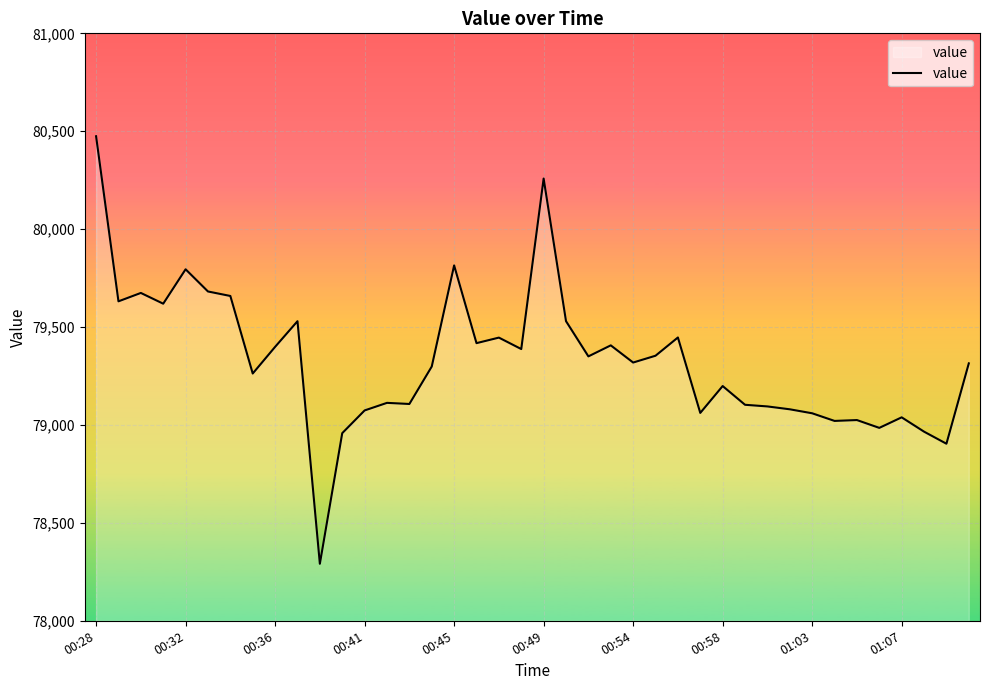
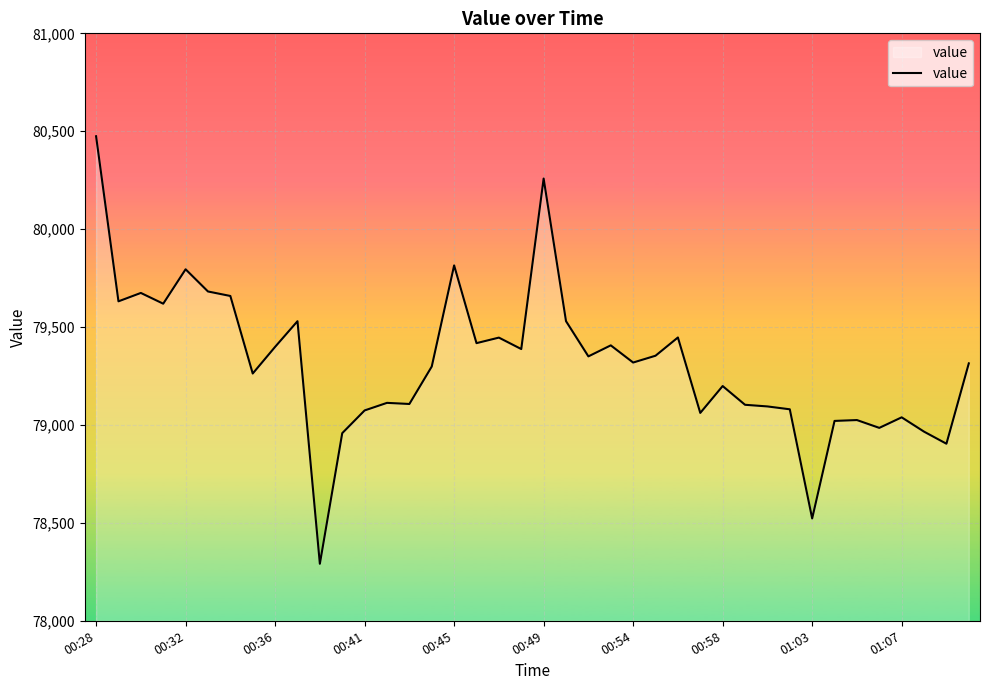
01:03: 79,060 -> 78,520
